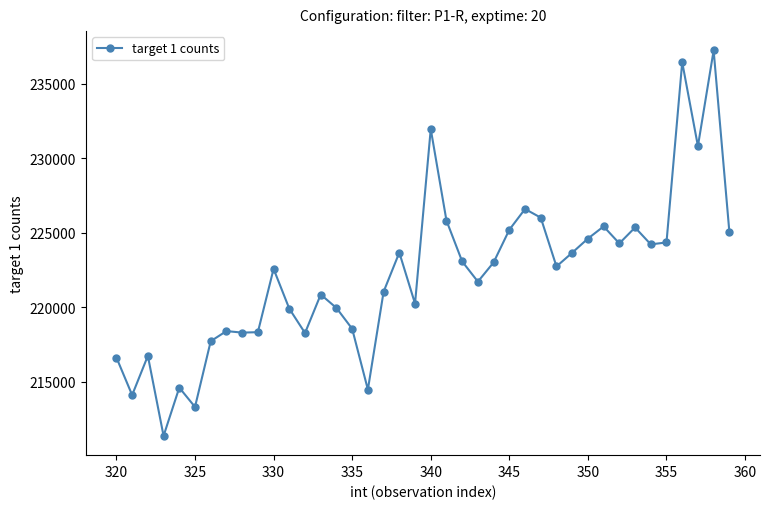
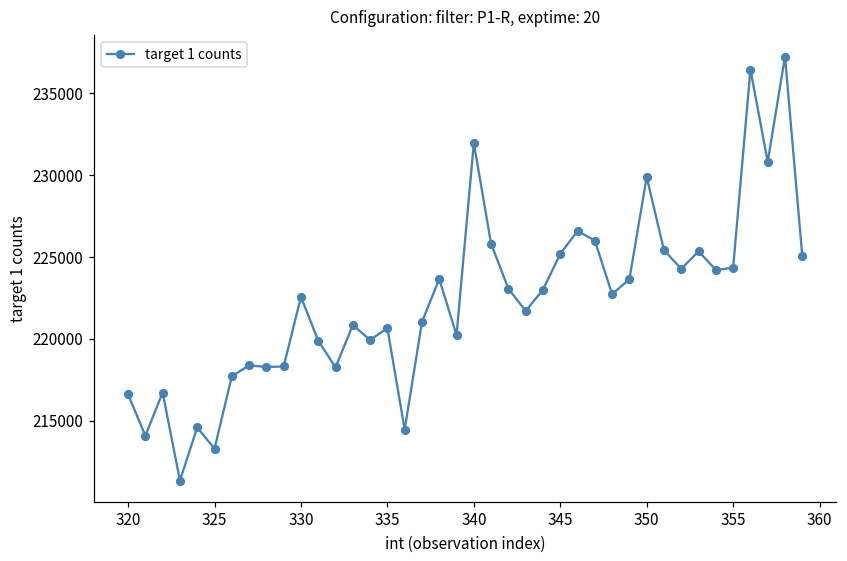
335: 218500 -> 220700
350: 224600 -> 229900
